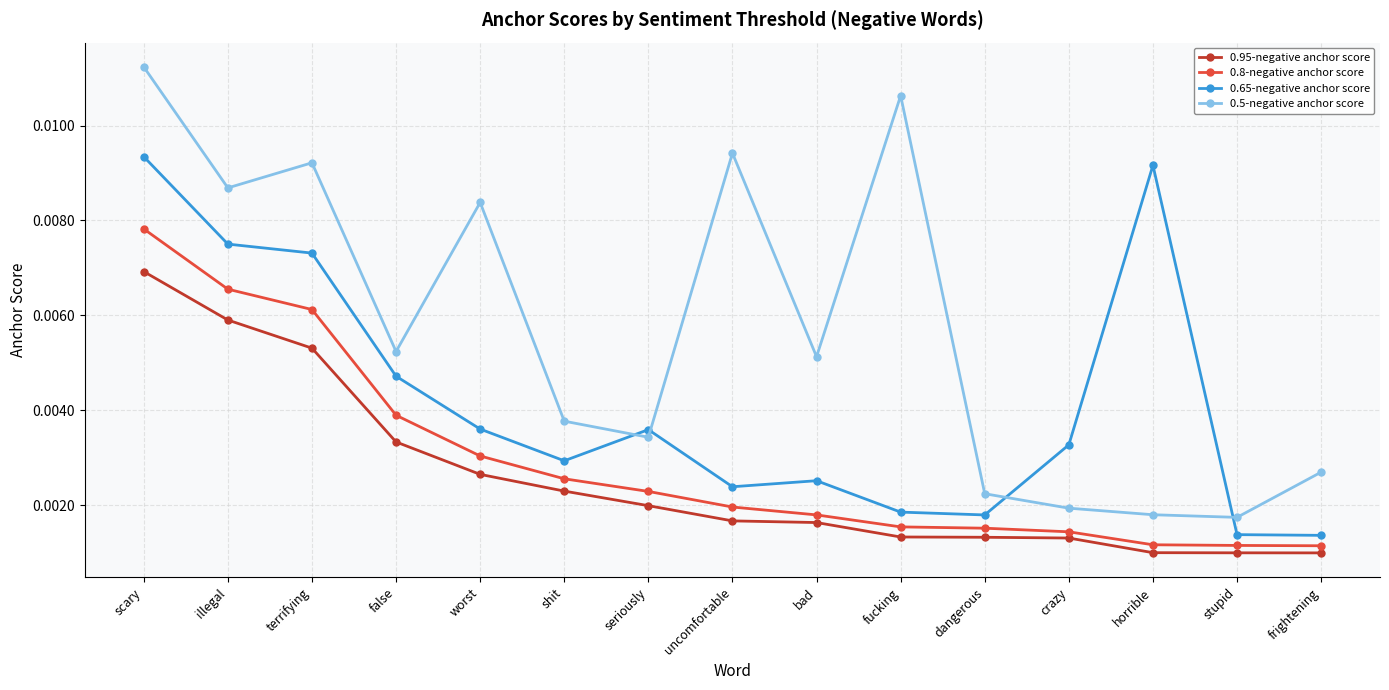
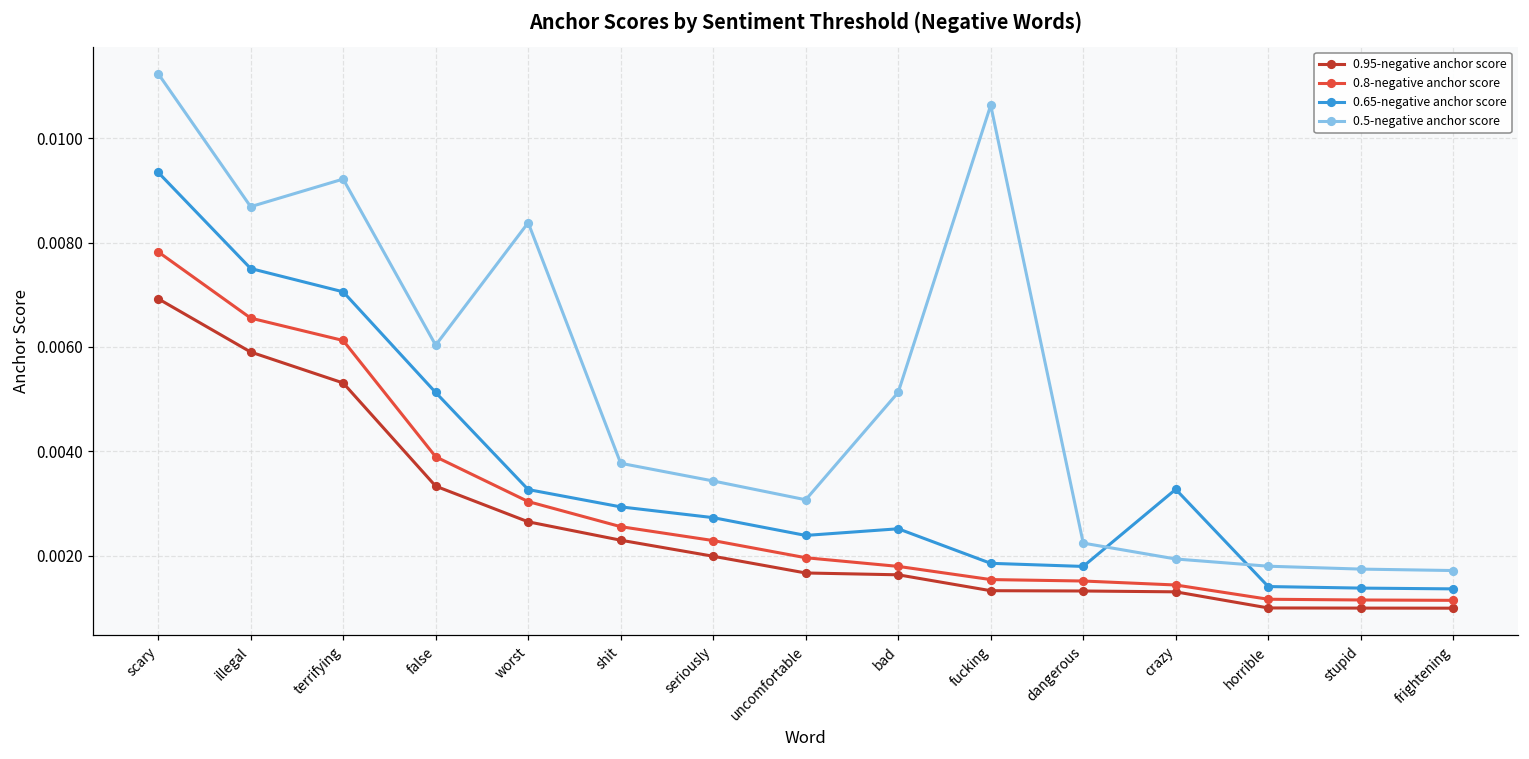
0.65-negative anchor score, terrifying: 0.0073 -> 0.0071
0.65-negative anchor score, false: 0.0047 -> 0.0051
0.5-negative anchor score, false: 0.0052 -> 0.0060
0.65-negative anchor score, worst: 0.0036 -> 0.0033
0.65-negative anchor score, seriously: 0.0036 -> 0.0027
0.5-negative anchor score, uncomfortable: 0.0094 -> 0.0031
0.65-negative anchor score, horrible: 0.0092 -> 0.0014
0.5-negative anchor score, frightening: 0.0027 -> 0.0017
